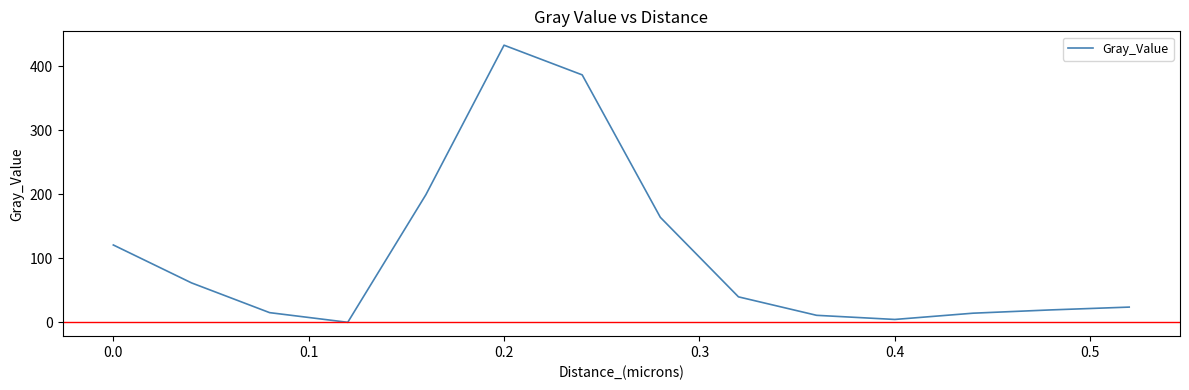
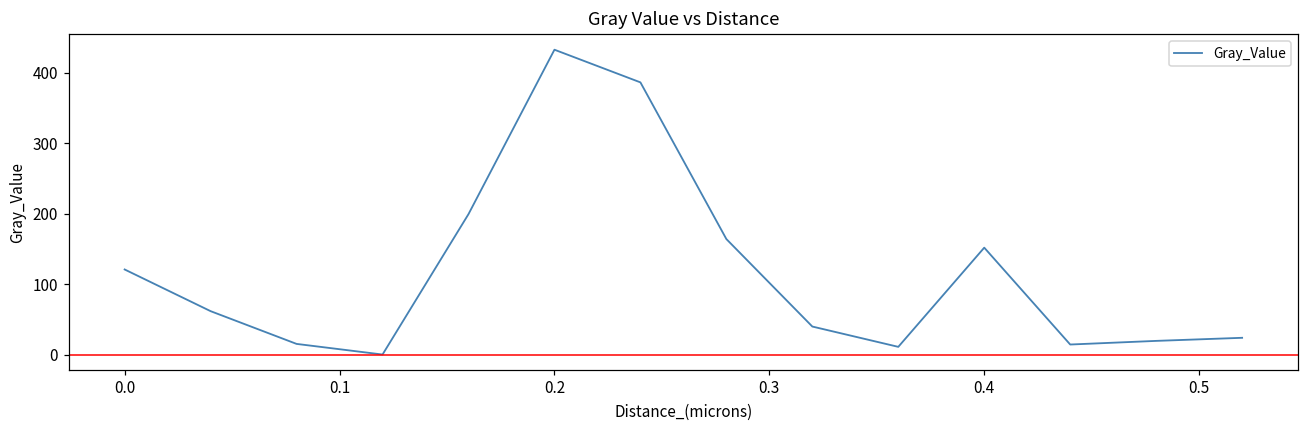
0.4: 0 -> 150
